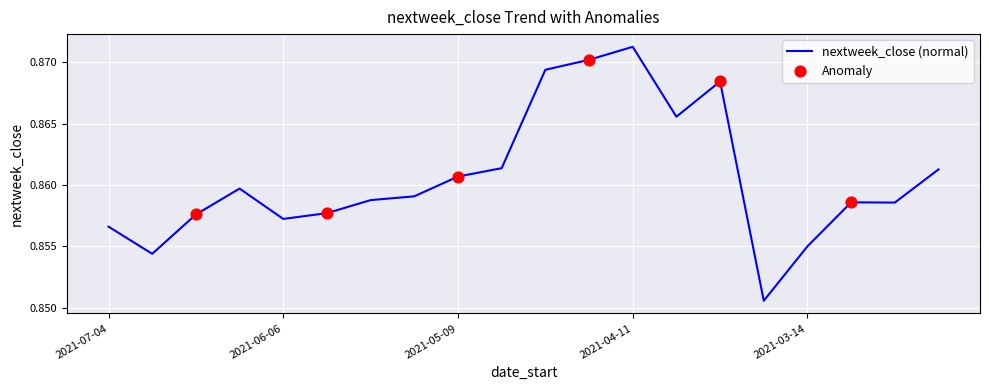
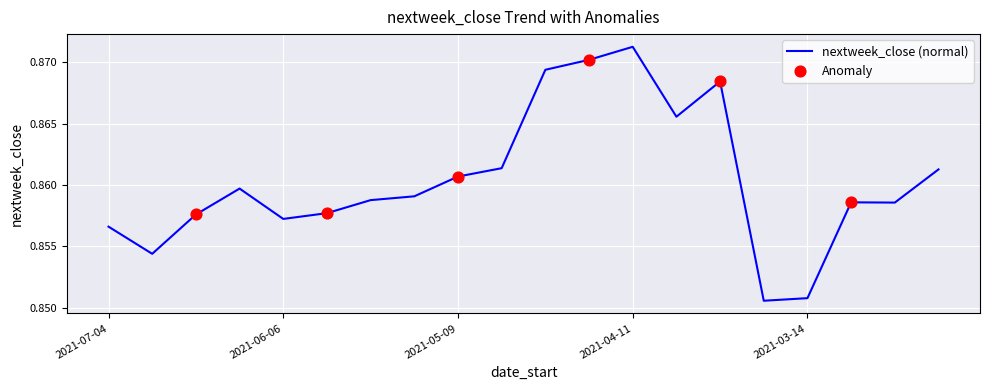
nextweek_close (normal), 2021-03-14: 0.8550 -> 0.8508
